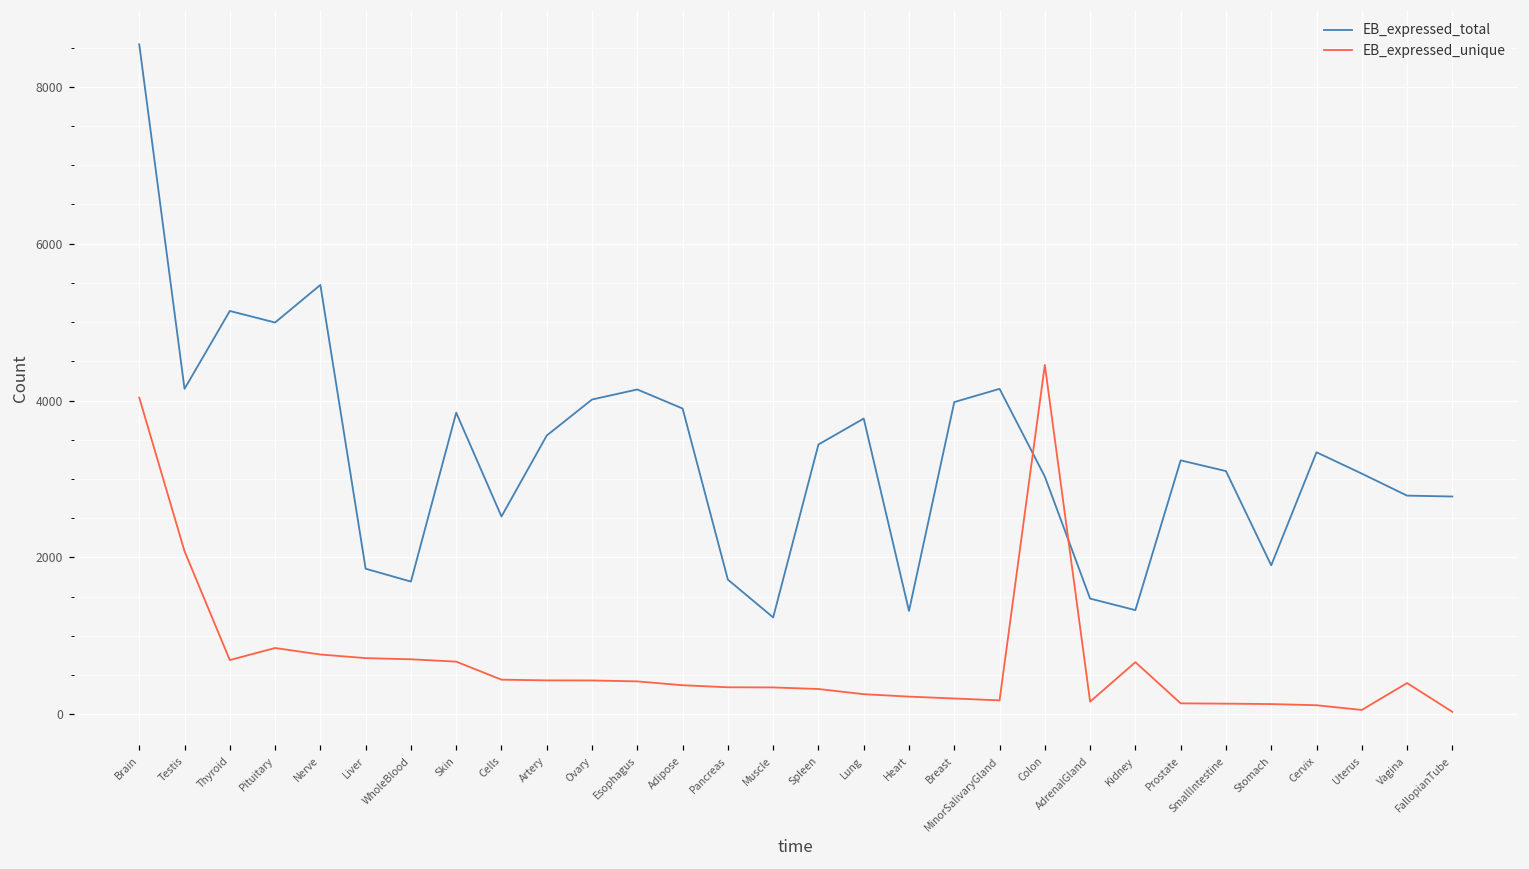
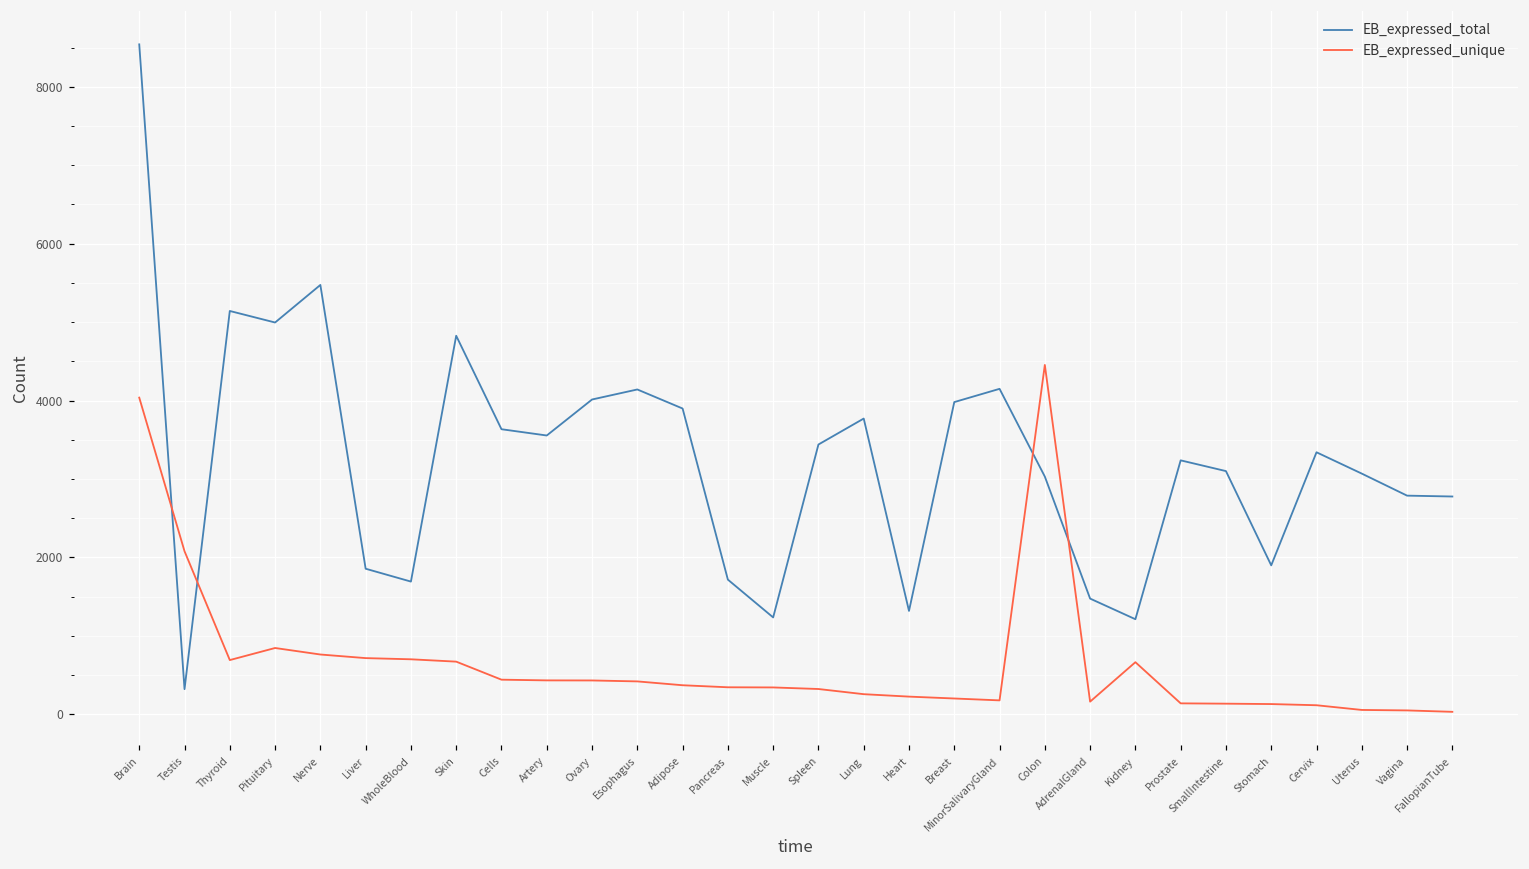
EB_expressed_total, Testis: 4100 -> 300
EB_expressed_total, Skin: 3800 -> 4800
EB_expressed_total, Cells: 2500 -> 3600
EB_expressed_total, Kidney: 1300 -> 1200
EB_expressed_unique, Vagina: 400 -> 0
